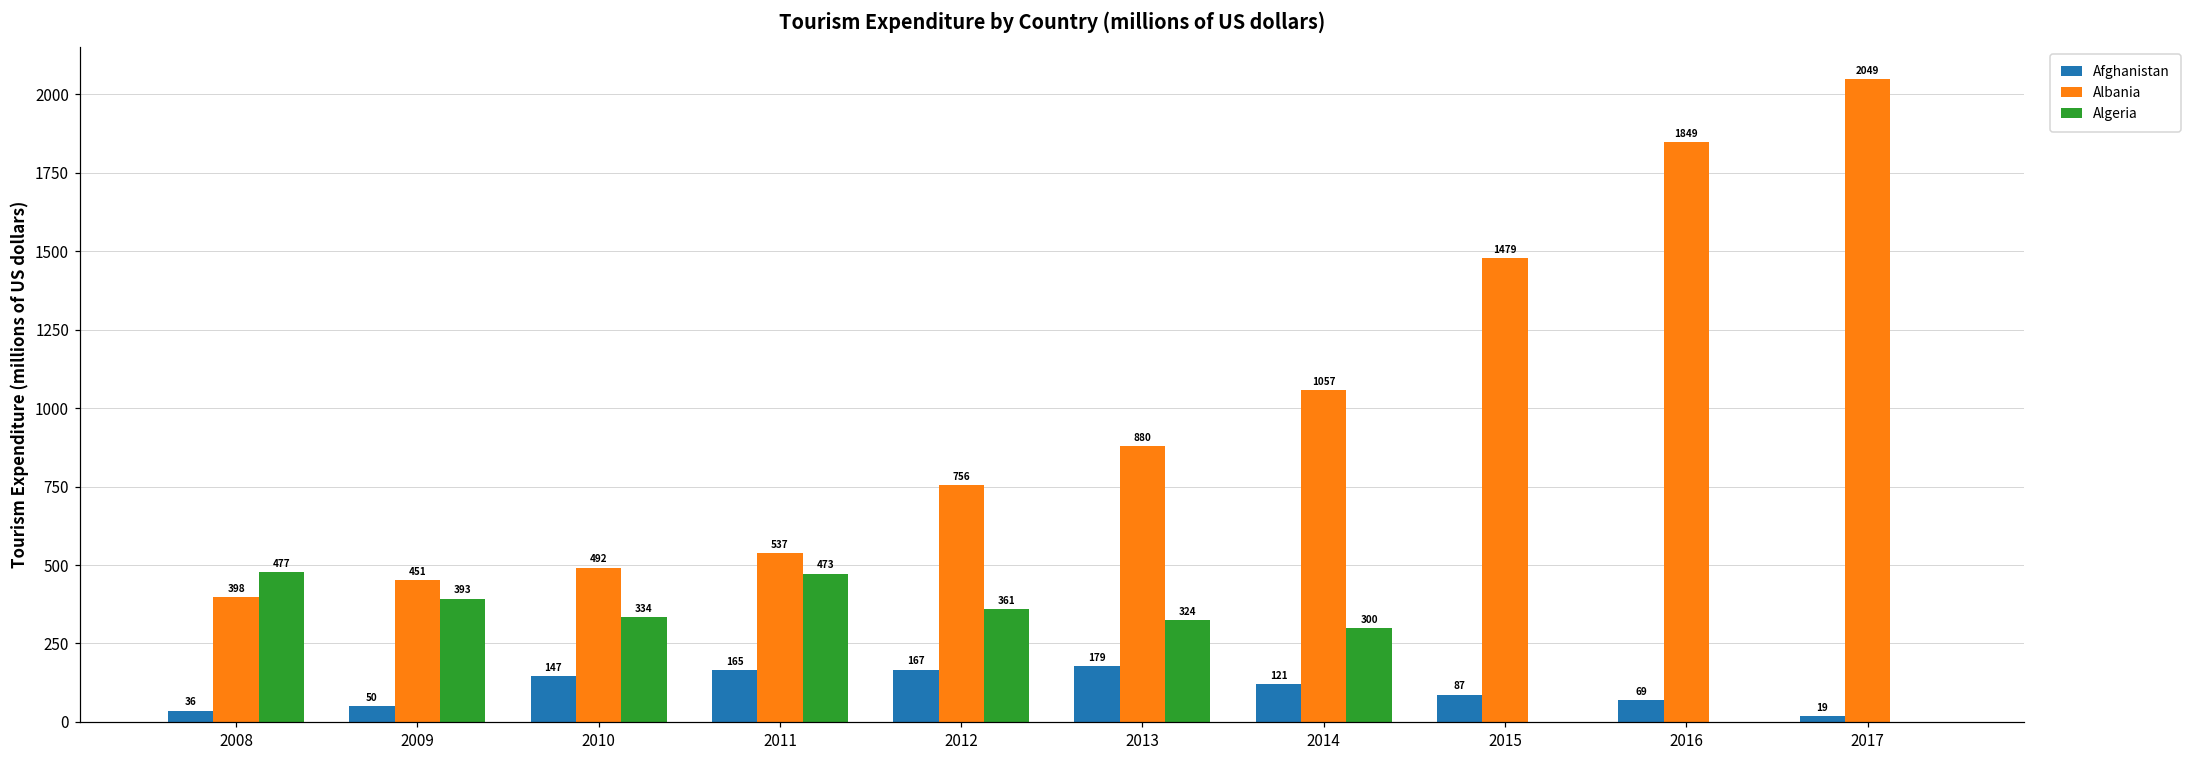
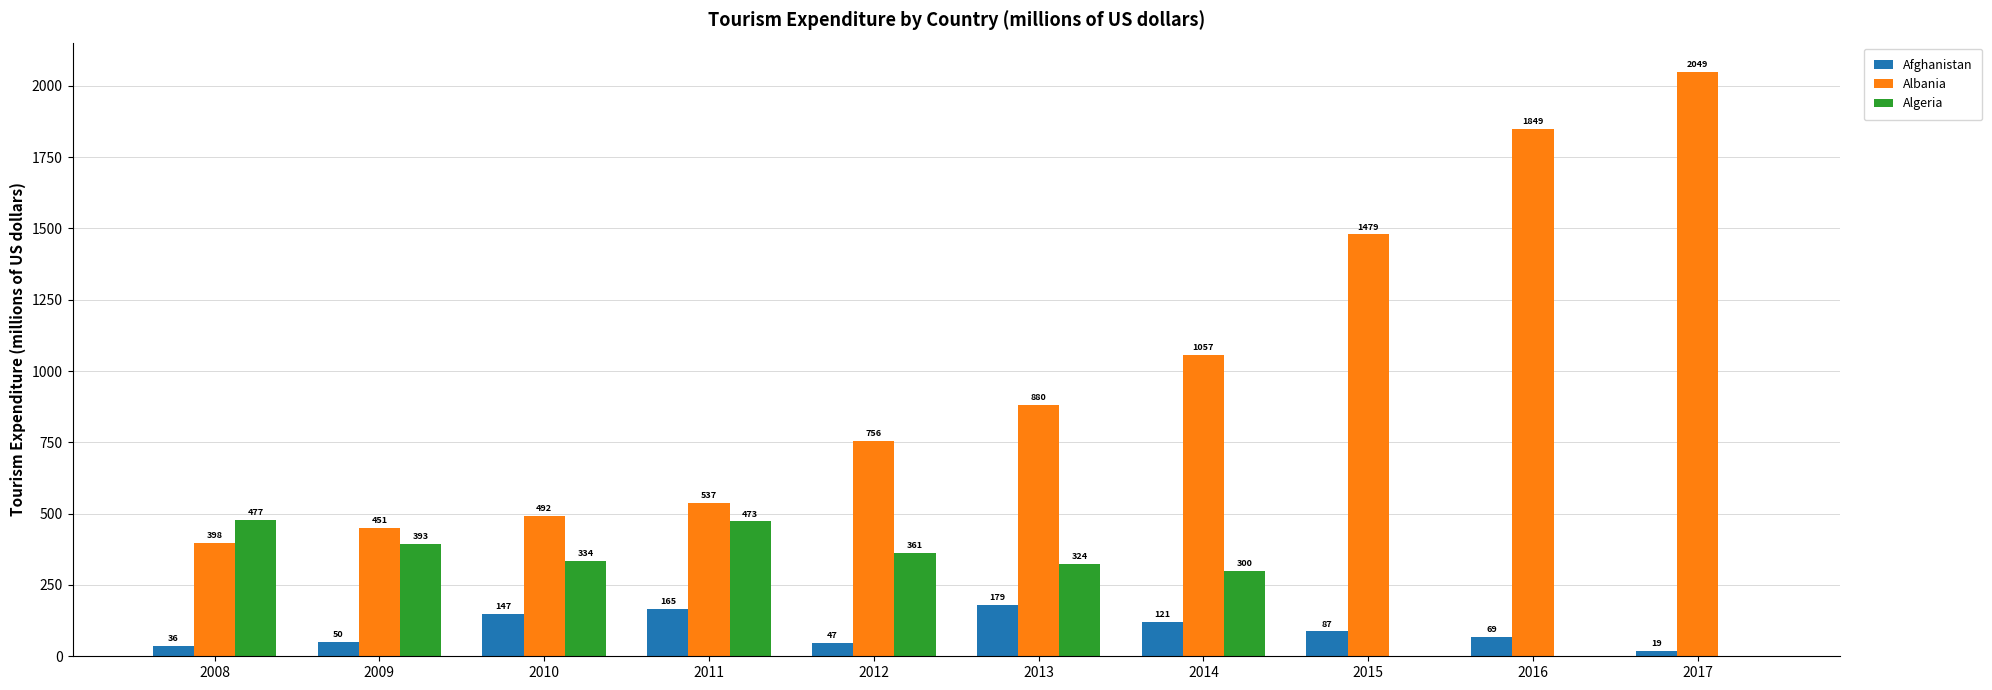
Afghanistan, 2012: 167 -> 47
